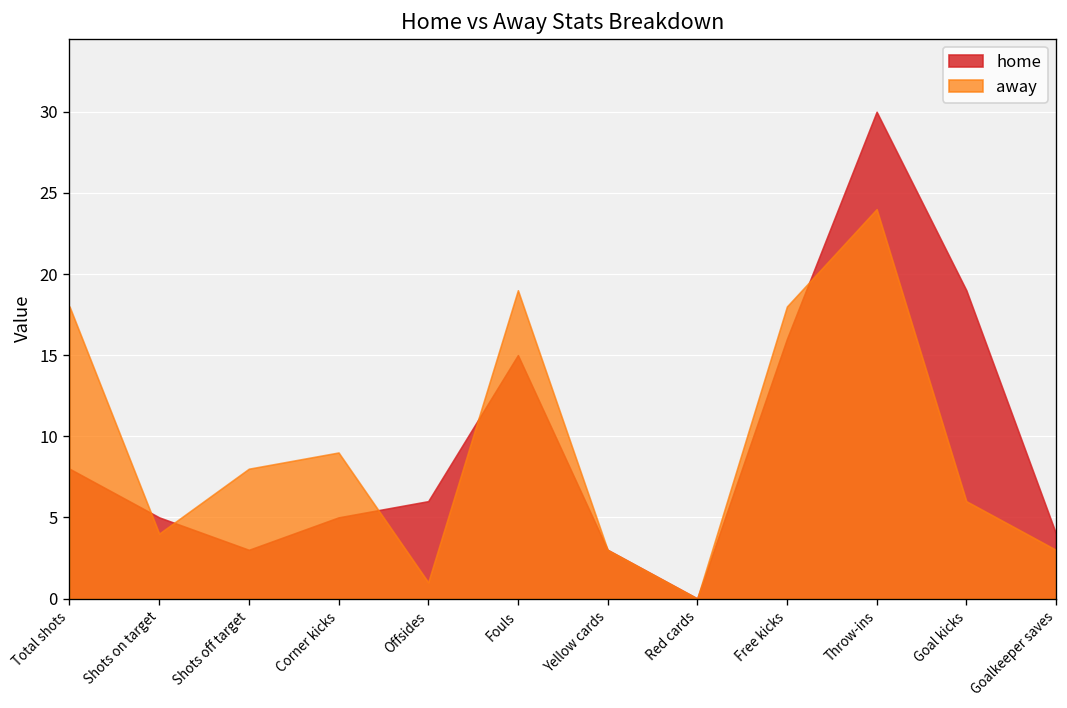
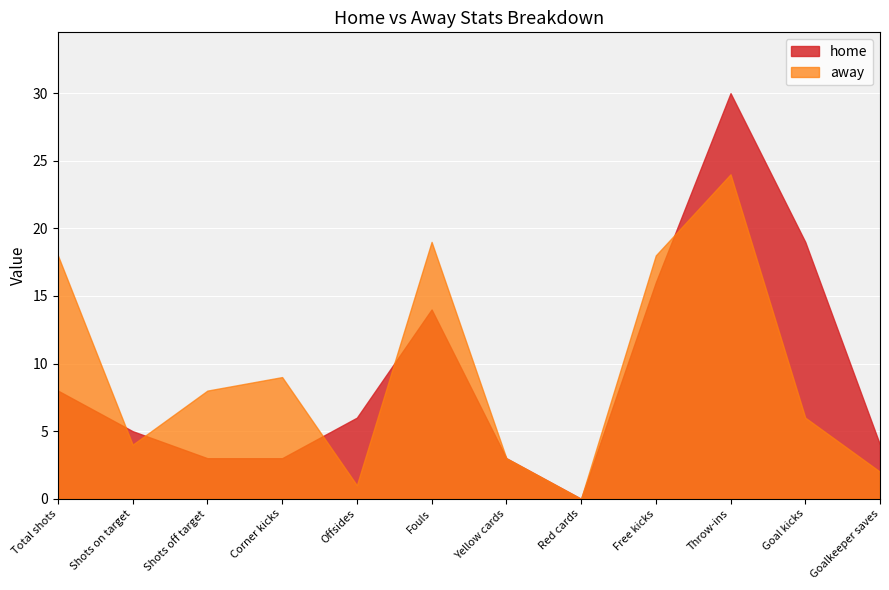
home, Corner kicks: 5 -> 3
home, Fouls: 15 -> 14
away, Goalkeeper saves: 3 -> 2
